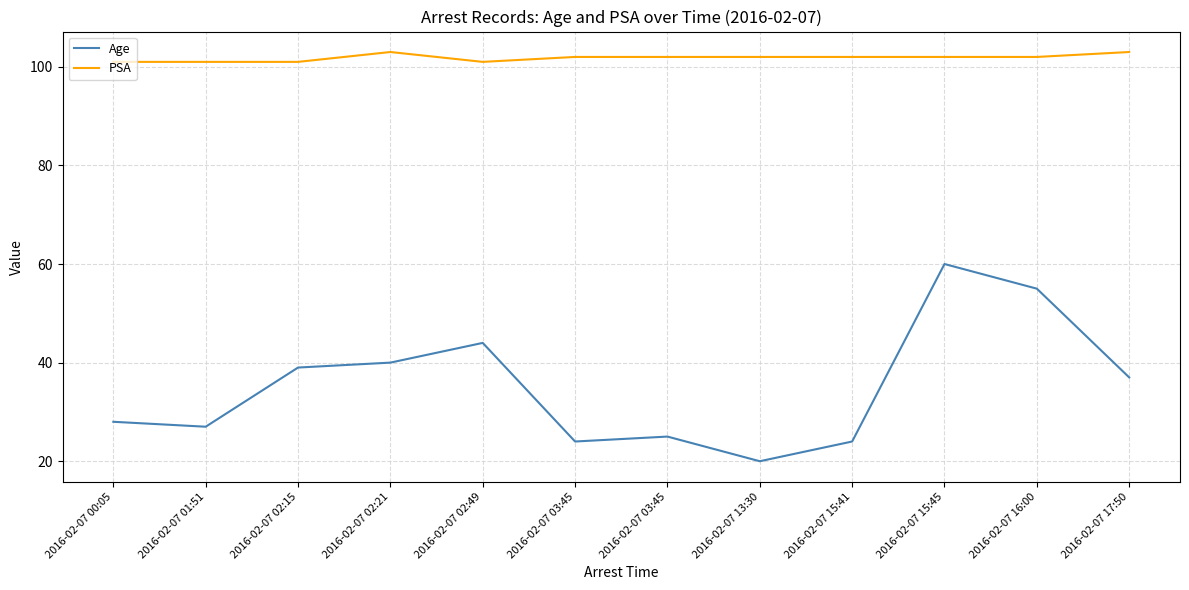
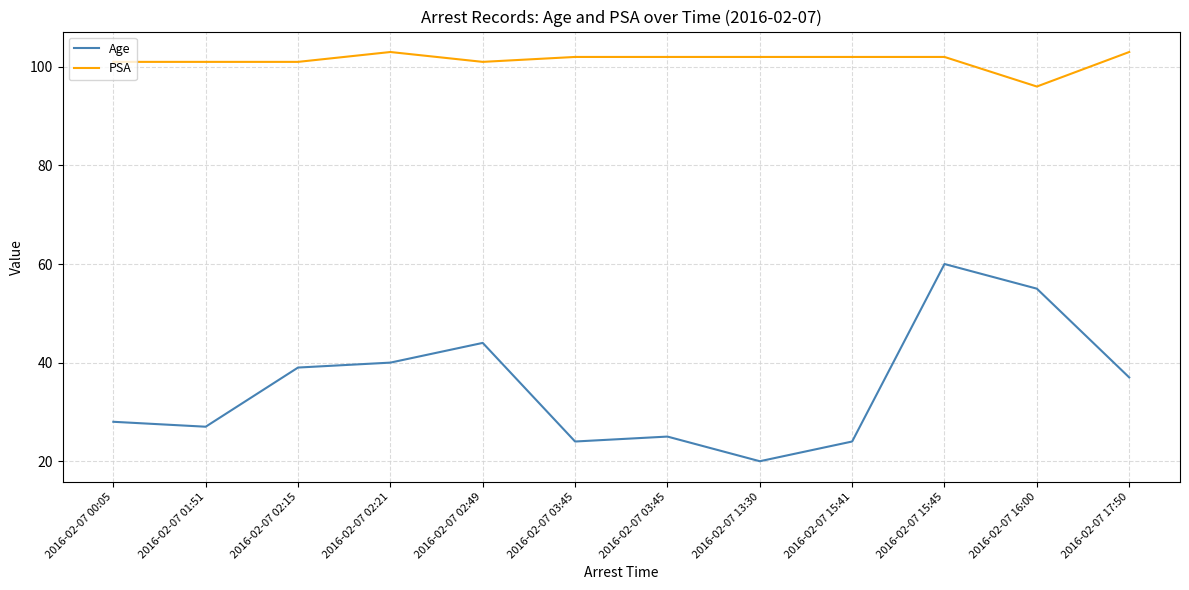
PSA, 2016-02-07 16:00: 102 -> 96
